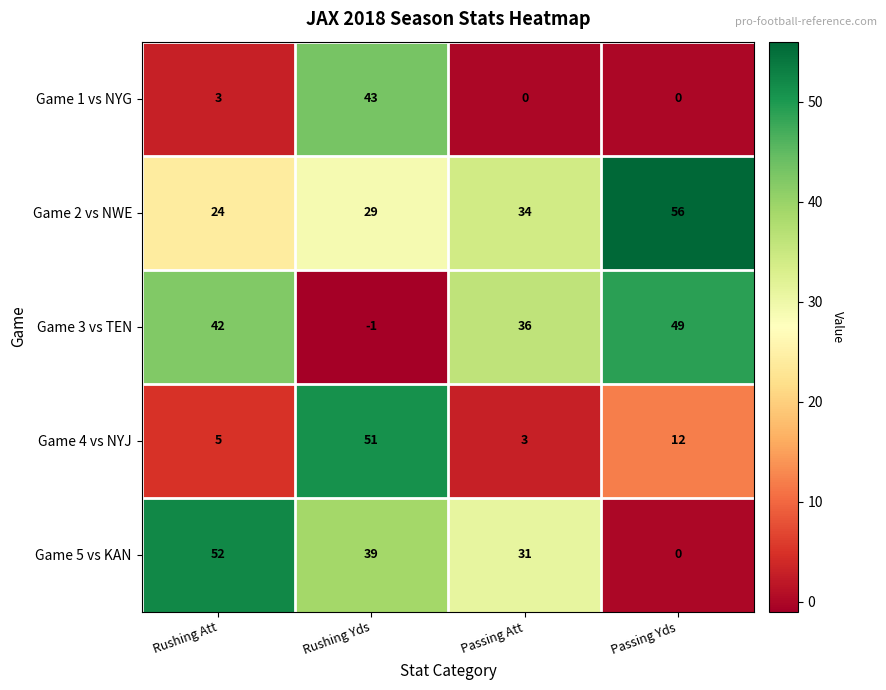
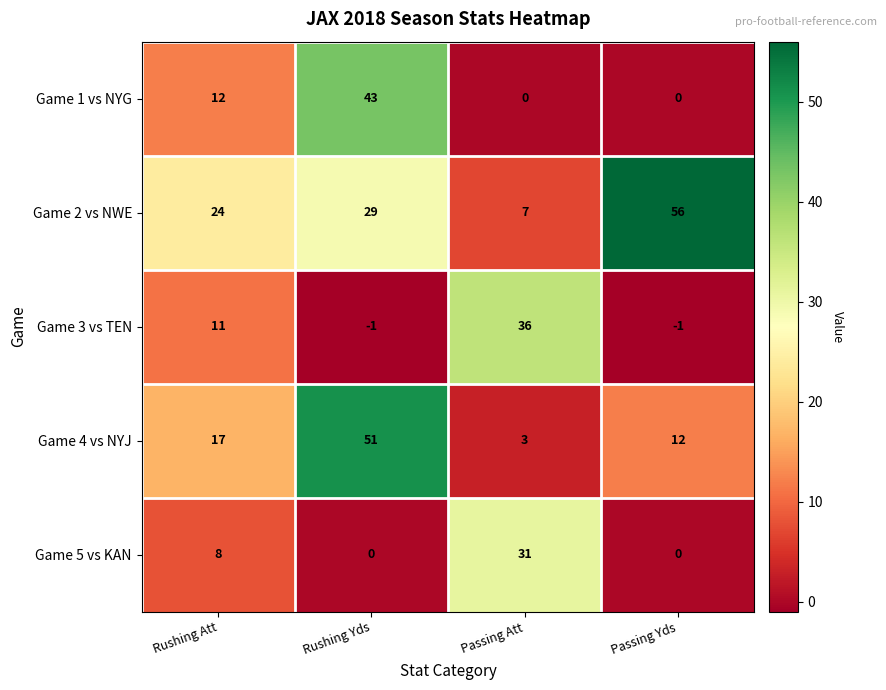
Game 1 vs NYG, Rushing Att: 3 -> 12
Game 2 vs NWE, Passing Att: 34 -> 7
Game 3 vs TEN, Rushing Att: 42 -> 11
Game 3 vs TEN, Passing Yds: 49 -> -1
Game 4 vs NYJ, Rushing Att: 5 -> 17
Game 5 vs KAN, Rushing Att: 52 -> 8
Game 5 vs KAN, Rushing Yds: 39 -> 0
